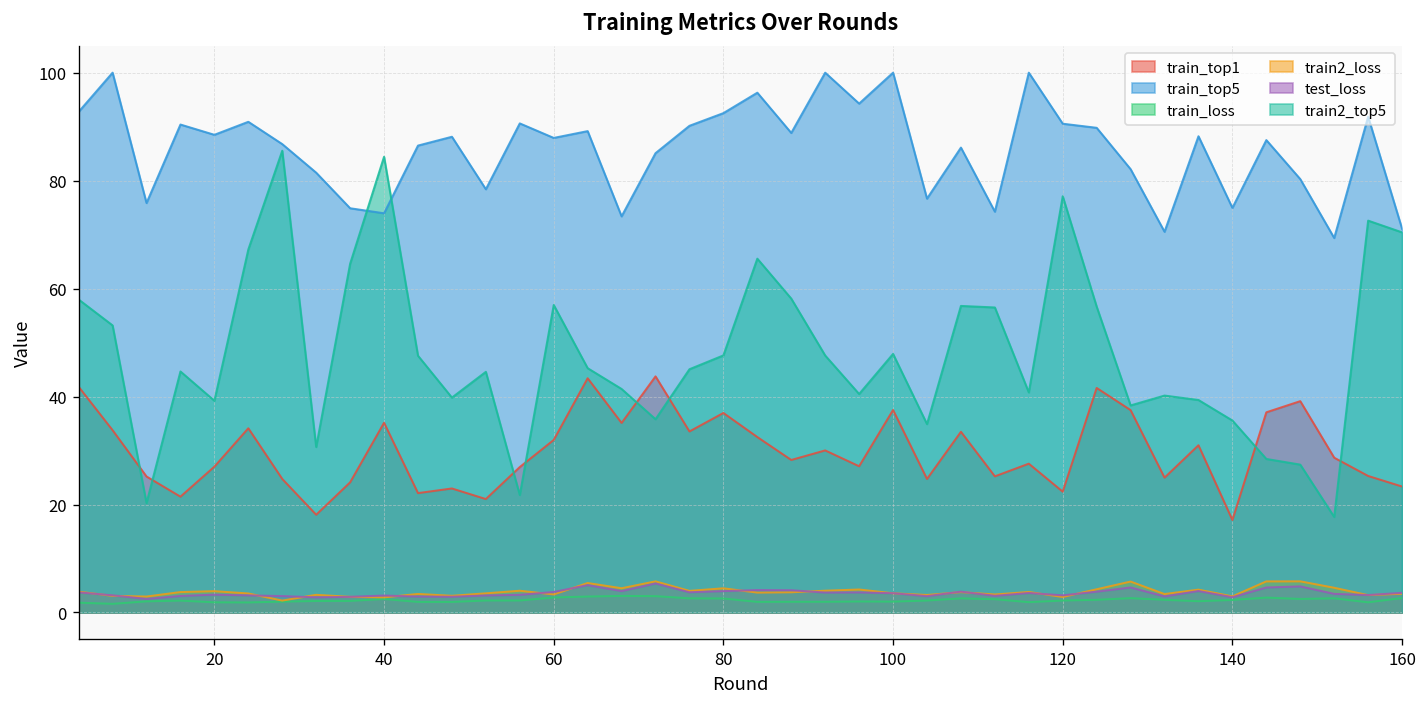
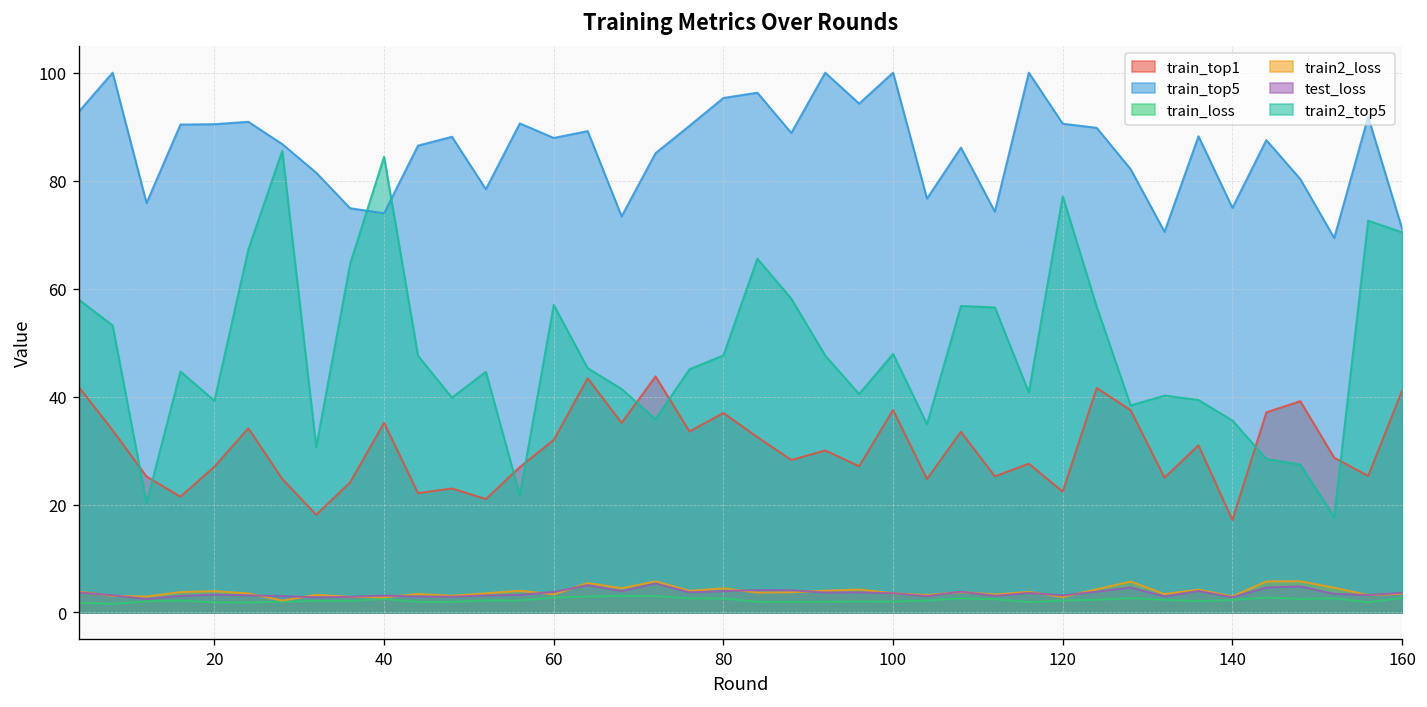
train_top5, 20: 88 -> 90
train_top5, 80: 93 -> 95
train_top1, 160: 23 -> 41
